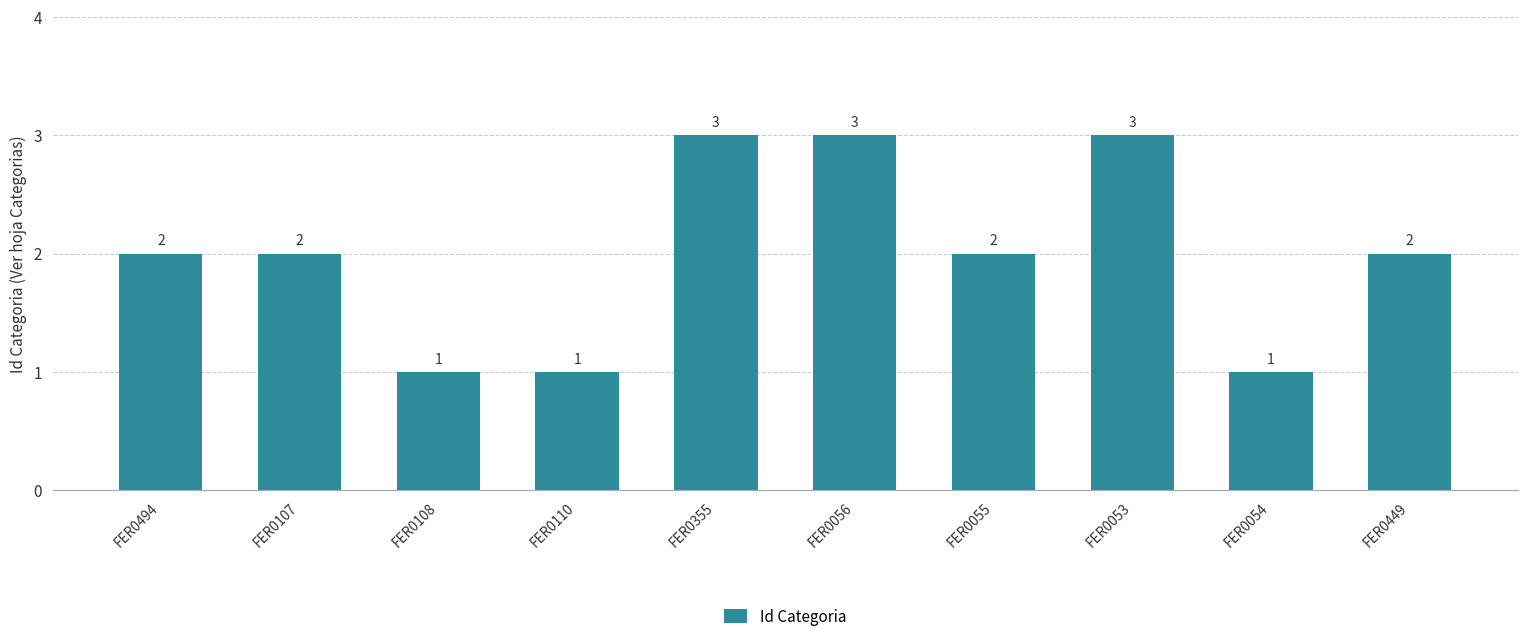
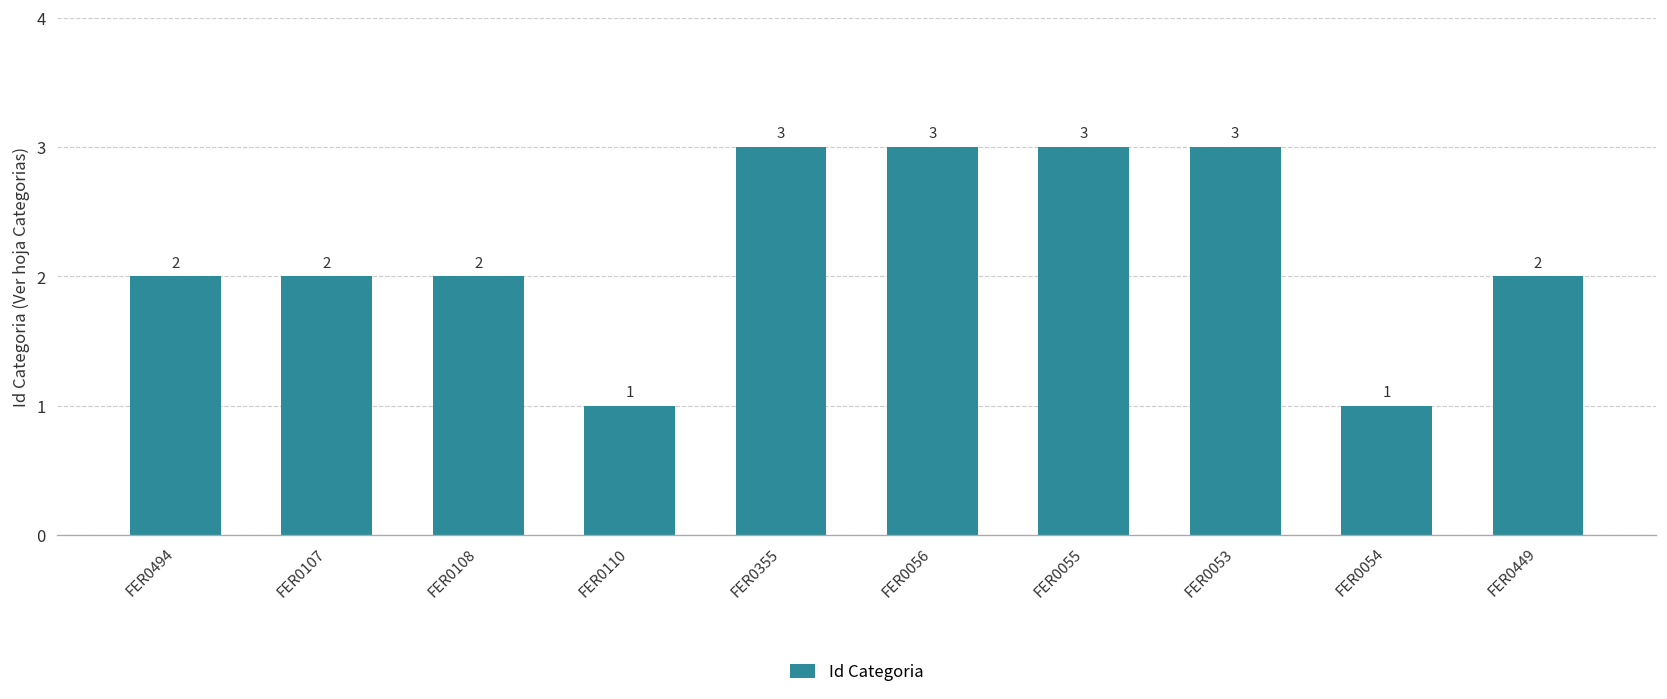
FER0108: 1 -> 2
FER0055: 2 -> 3
